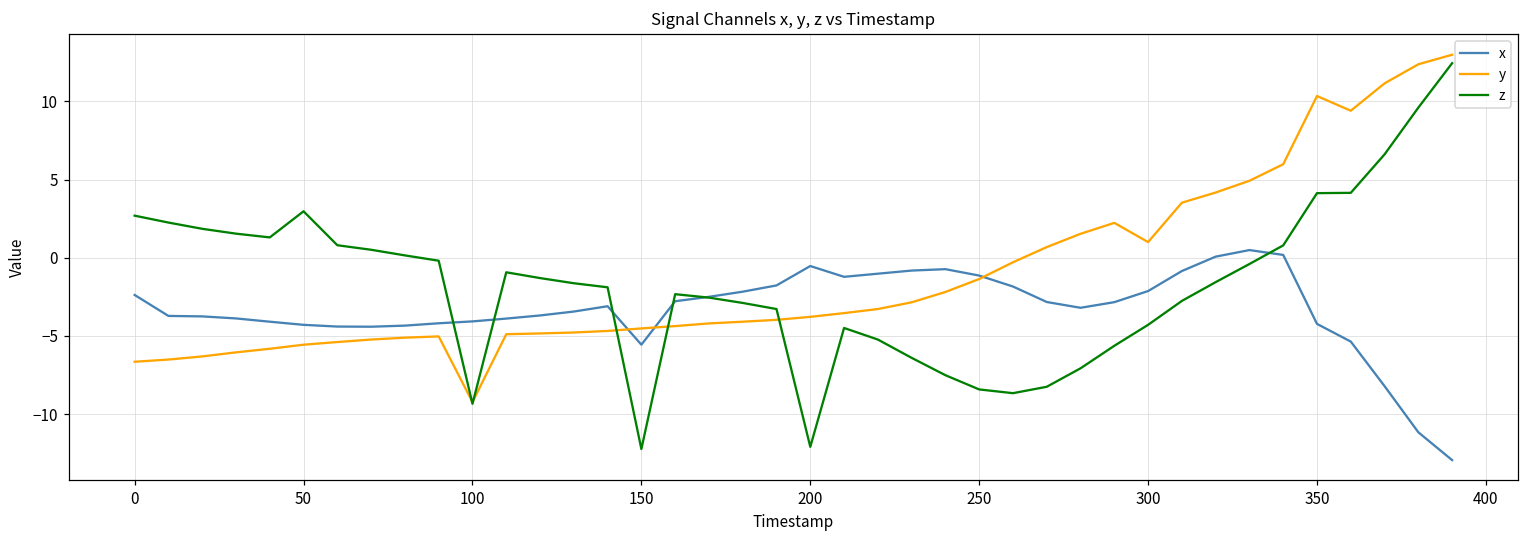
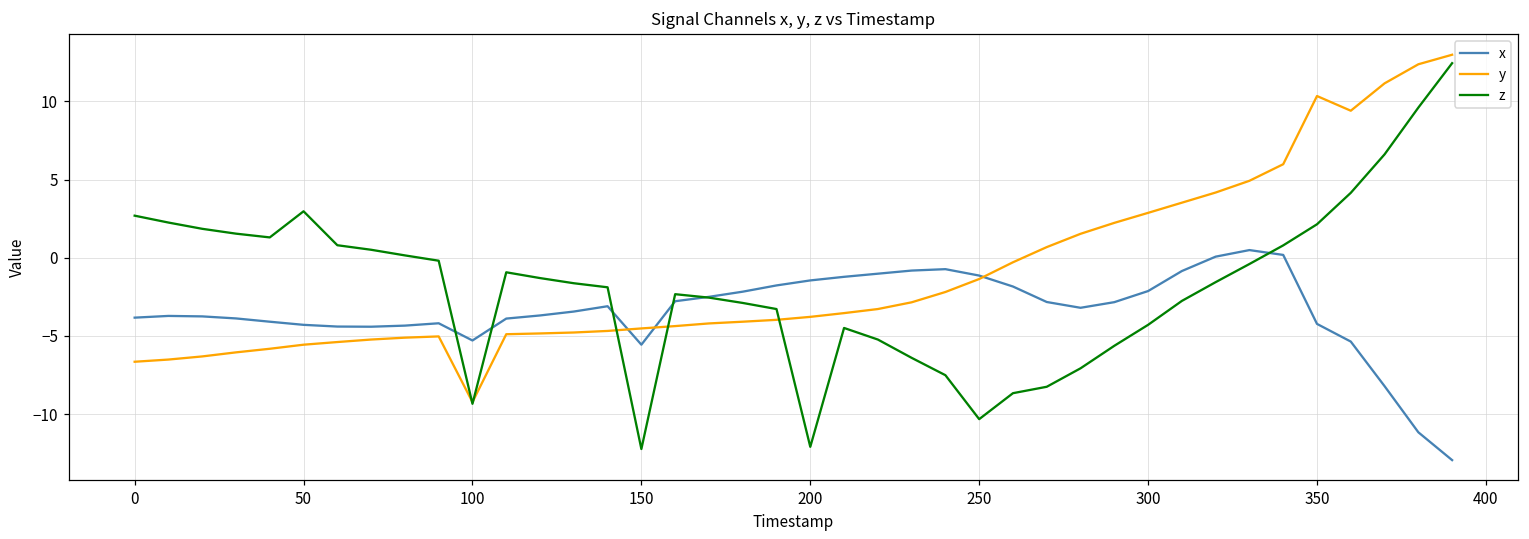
x, 0: -2.4 -> -3.8
x, 100: -4.1 -> -5.3
x, 200: -0.5 -> -1.5
z, 250: -8.4 -> -10.3
y, 300: 1.0 -> 2.9
z, 350: 4.1 -> 2.1
